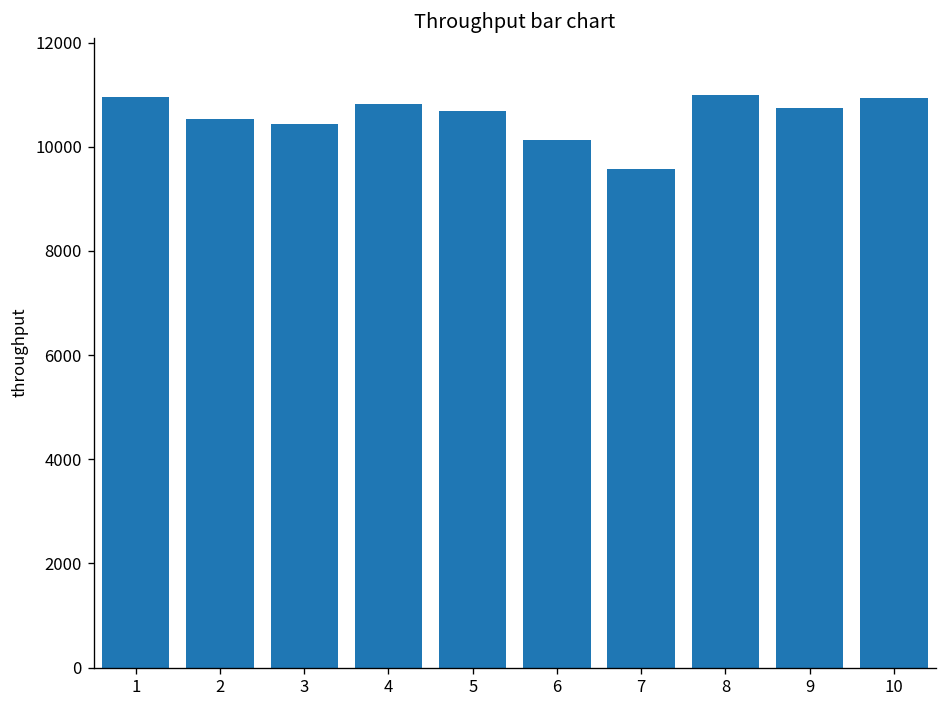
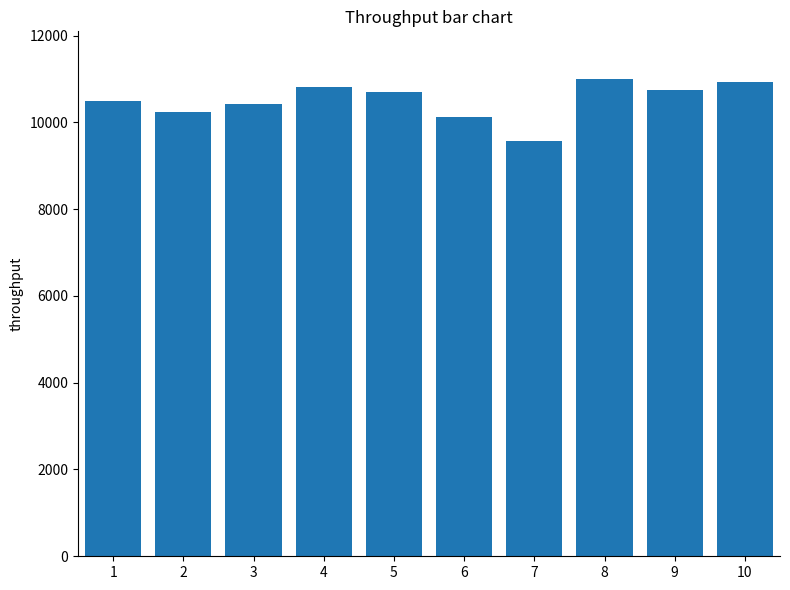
1: 11000 -> 10500
2: 10500 -> 10300
